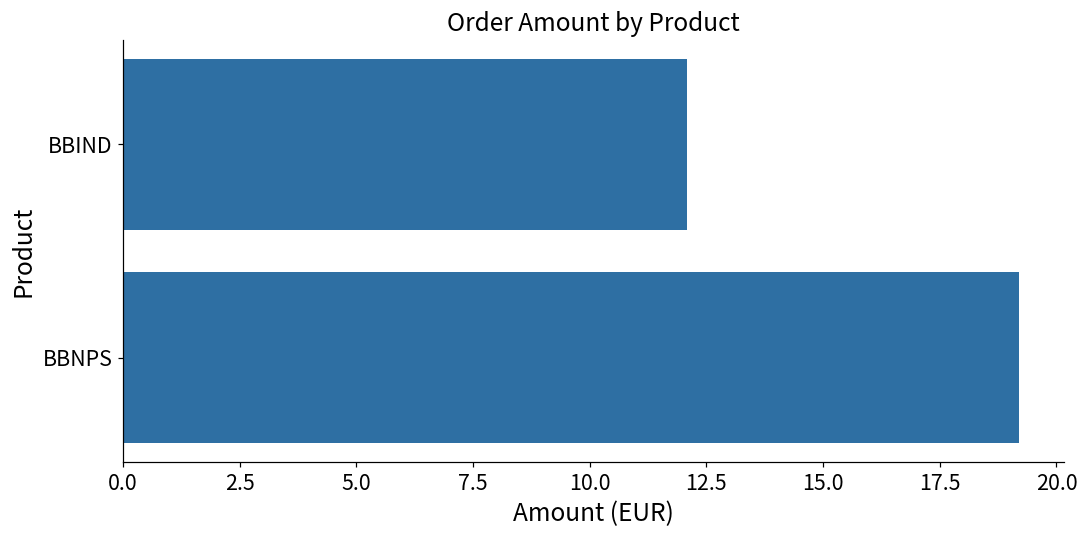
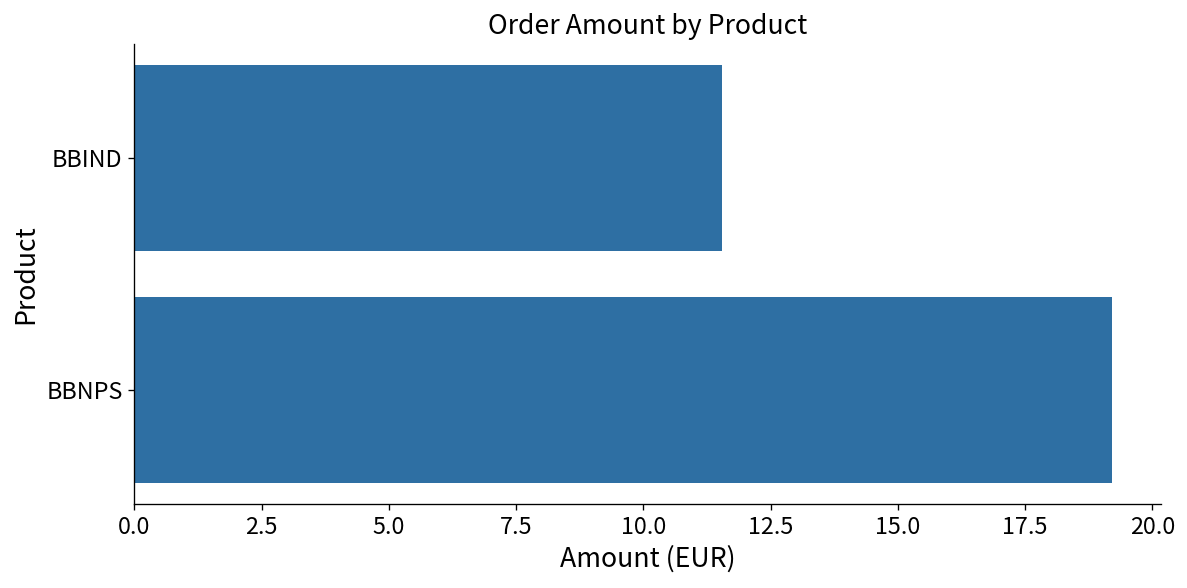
BBIND: 12.1 -> 11.6
